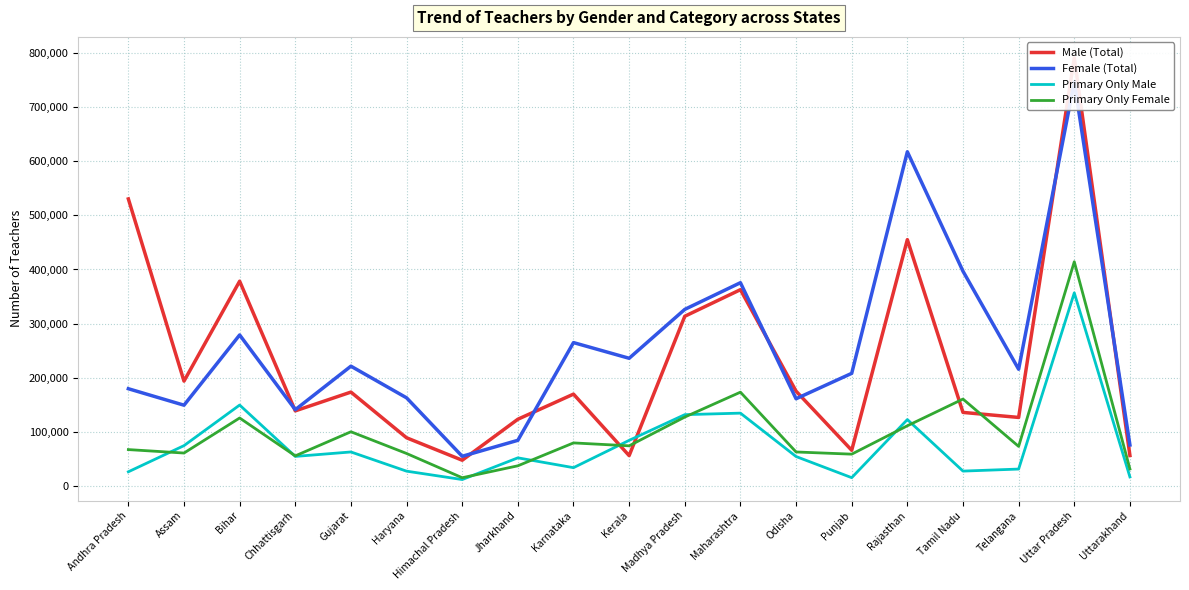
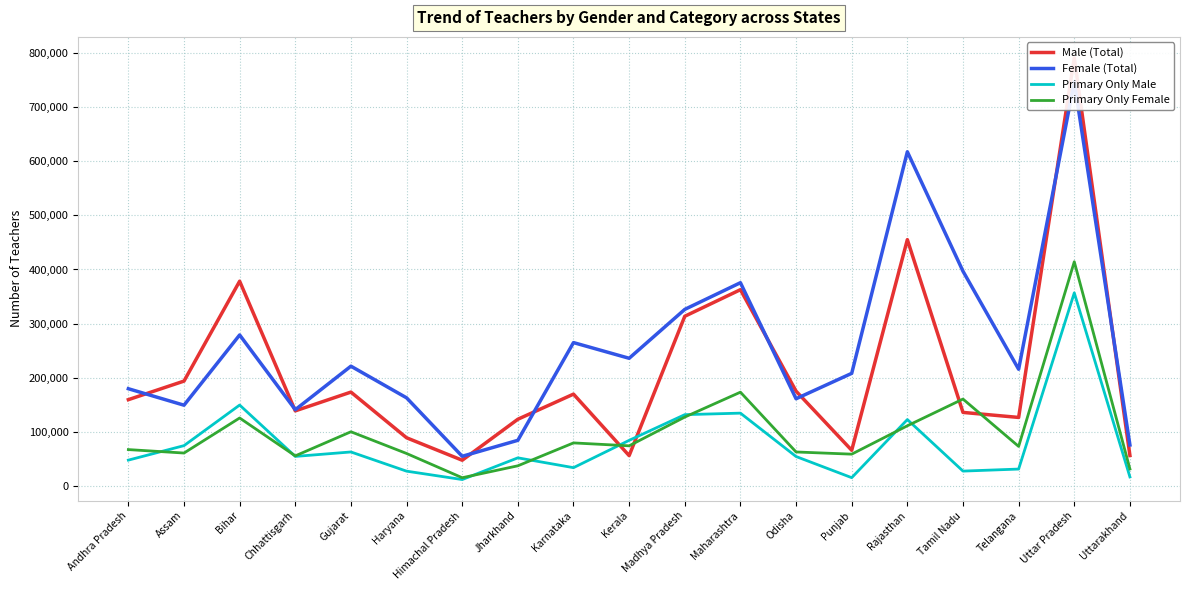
Male (Total), Andhra Pradesh: 530,000 -> 160,000
Primary Only Male, Andhra Pradesh: 30,000 -> 50,000
